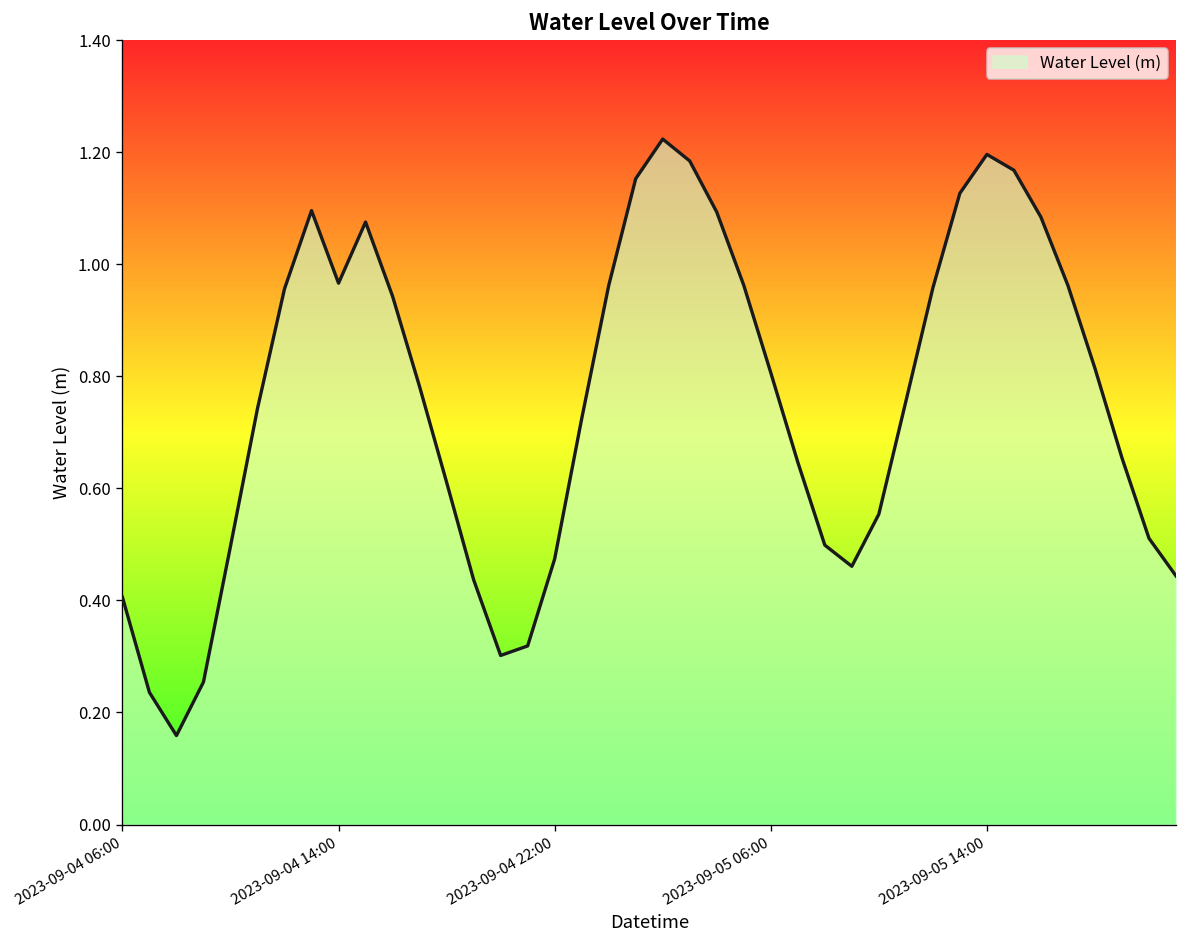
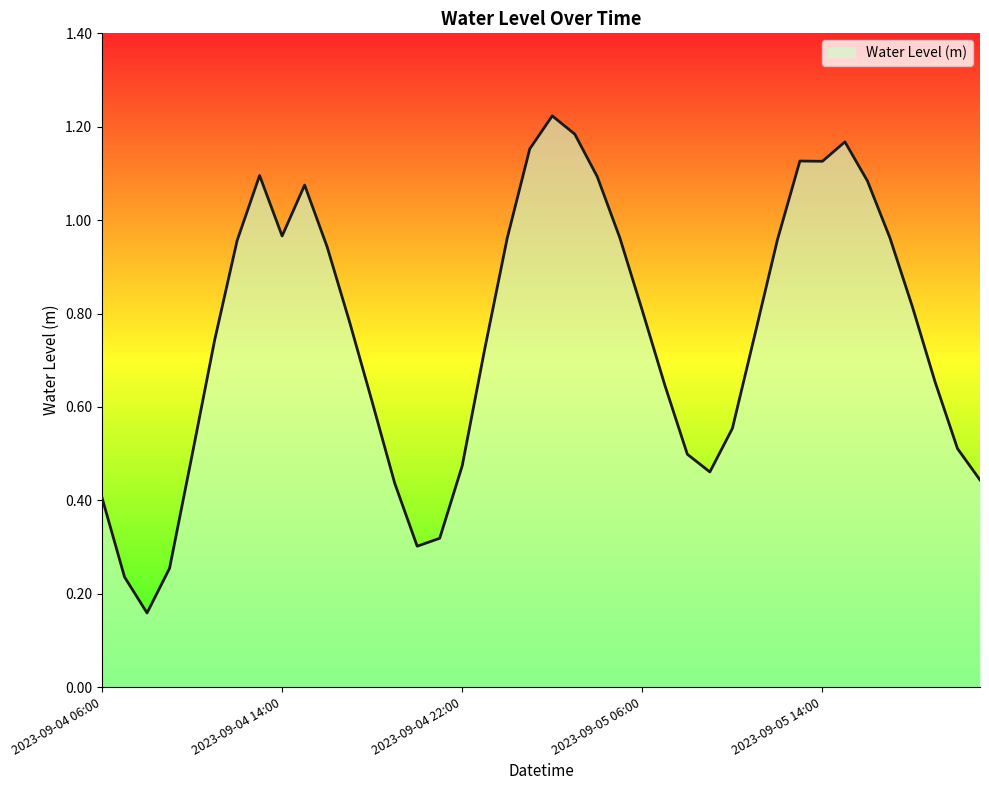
2023-09-05 14:00: 1.20 -> 1.13
